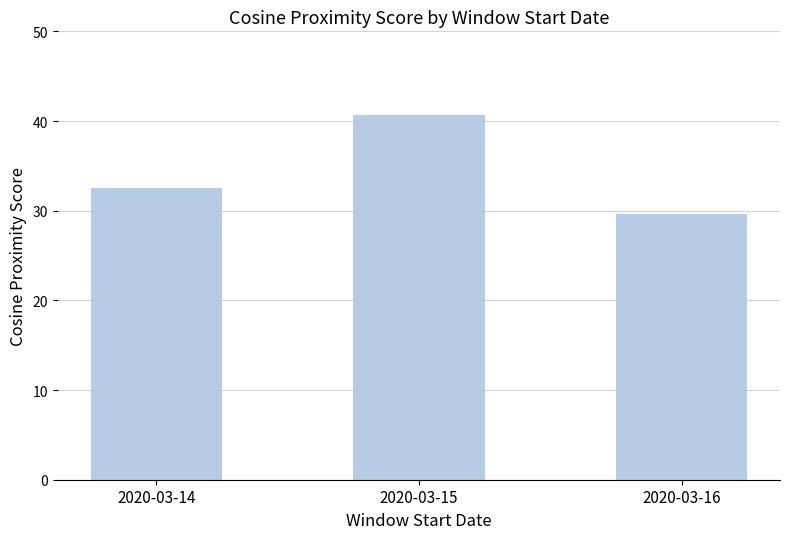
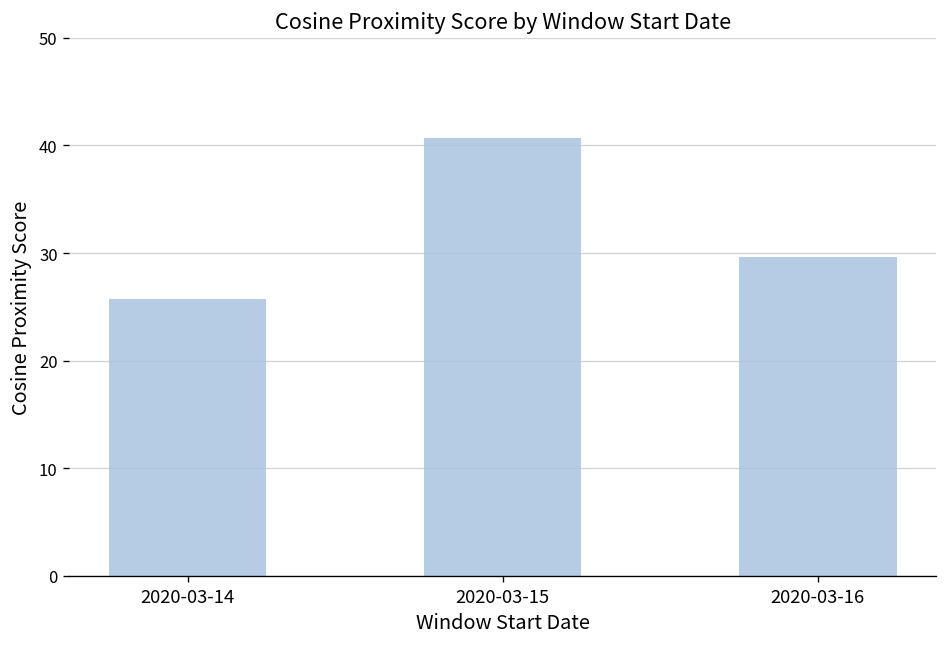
2020-03-14: 33 -> 26
